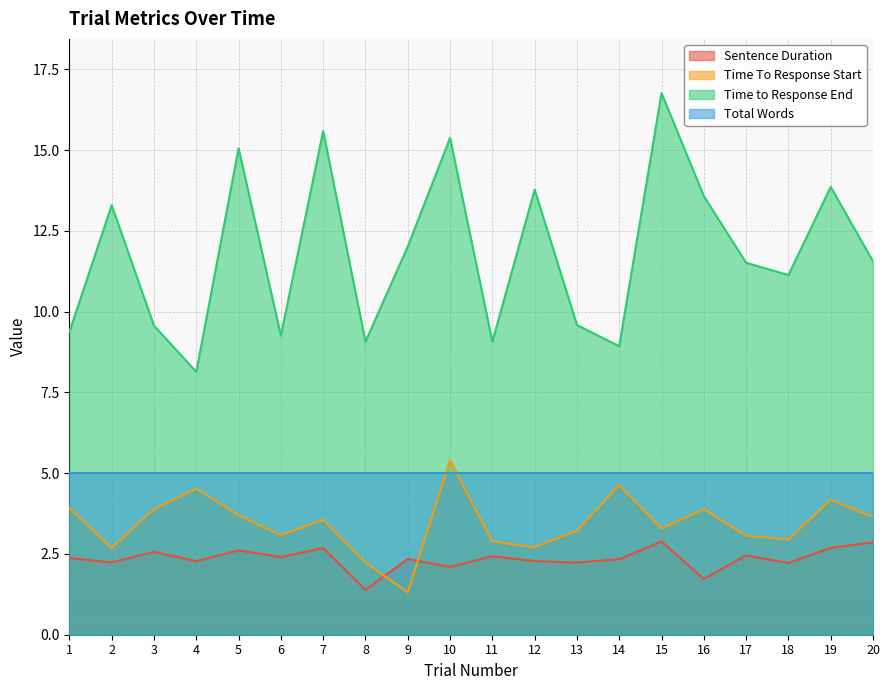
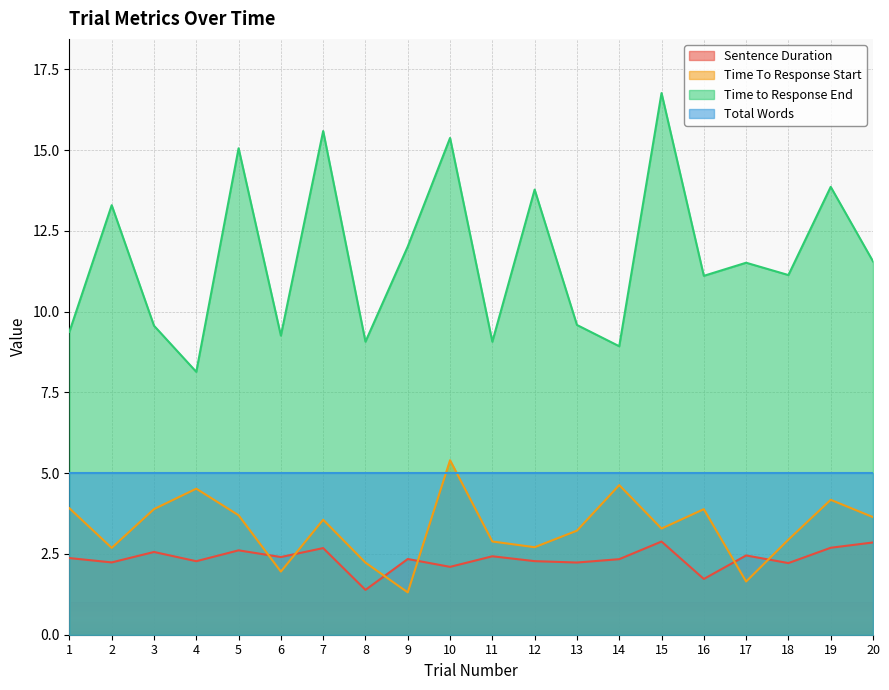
Time To Response Start, 6: 3.1 -> 2.0
Time to Response End, 16: 13.6 -> 11.1
Time To Response Start, 17: 3.1 -> 1.6
